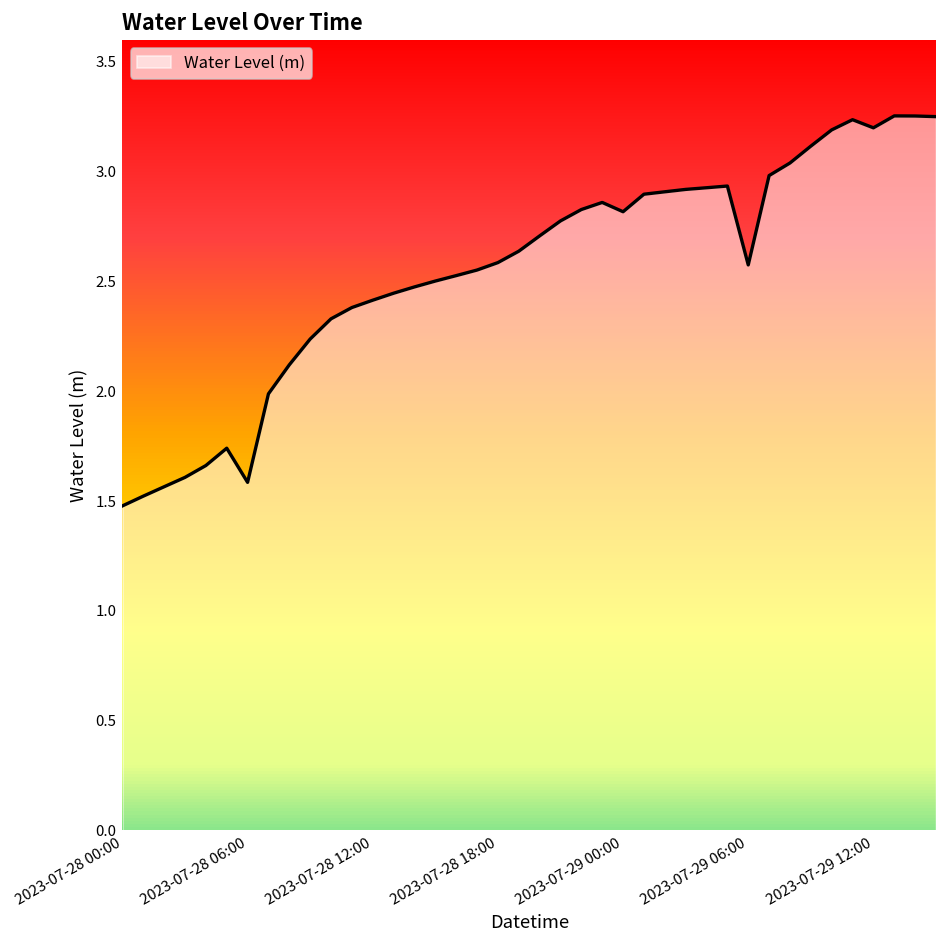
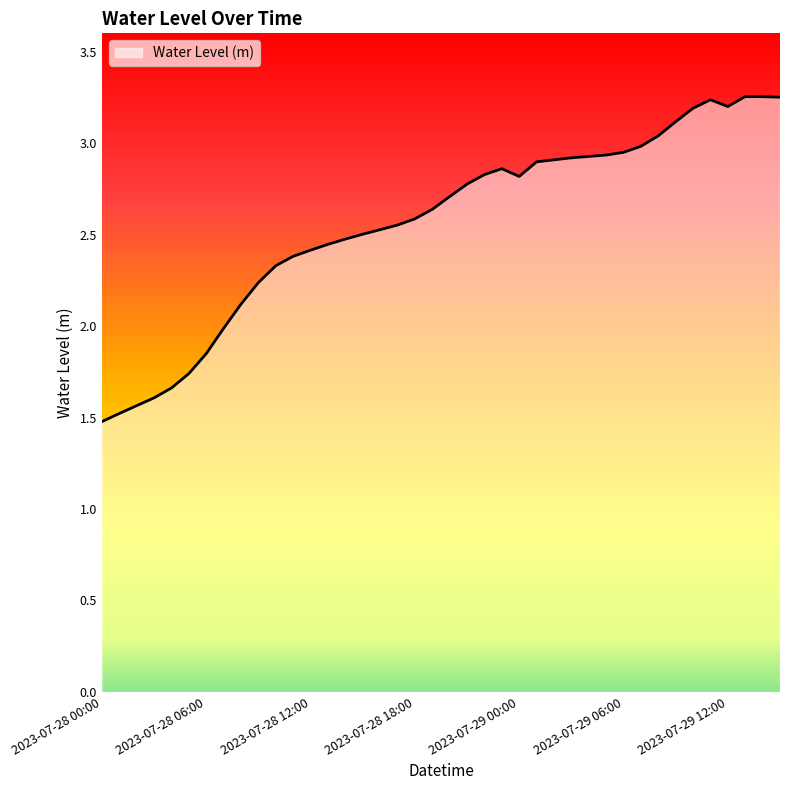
2023-07-28 06:00: 1.59 -> 1.85
2023-07-29 06:00: 2.58 -> 2.95
